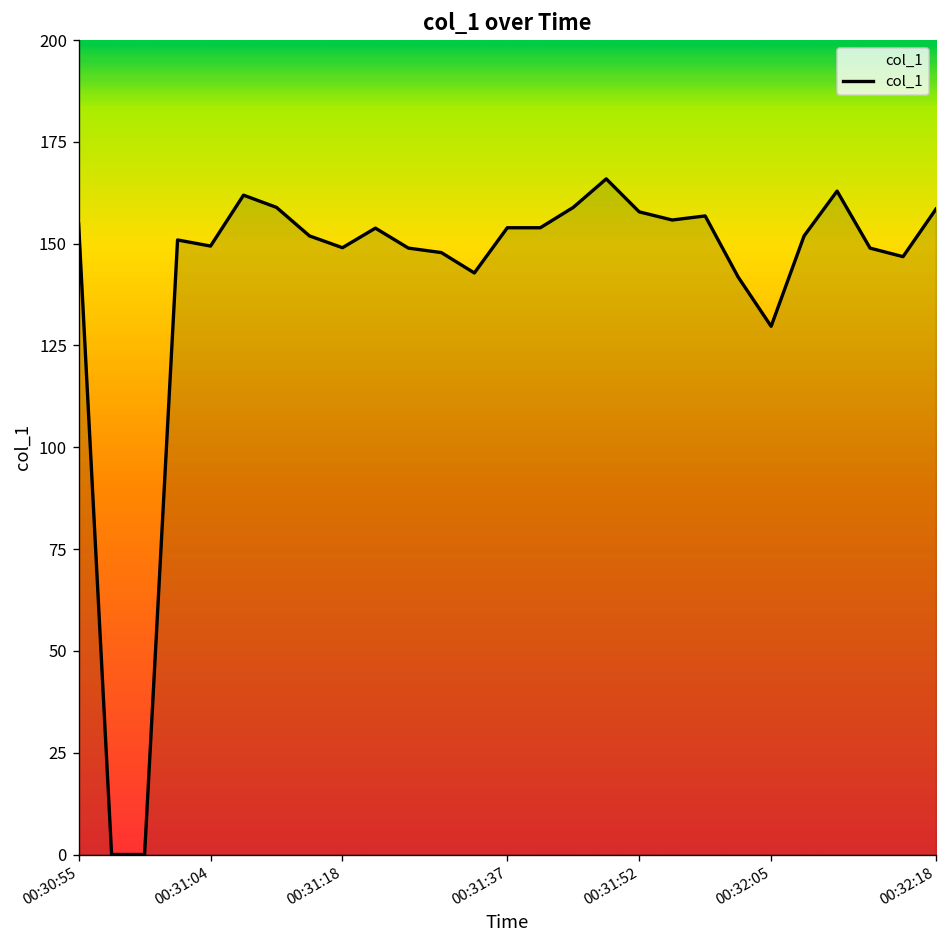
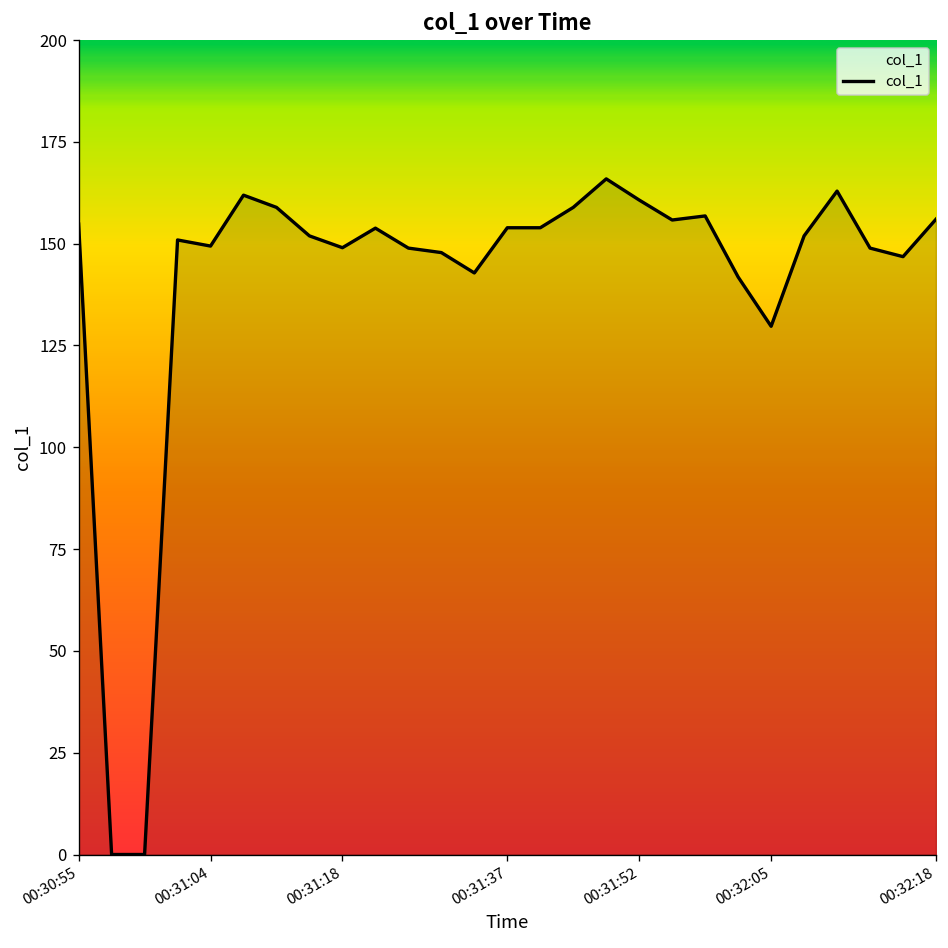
00:31:52: 158 -> 161
00:32:18: 159 -> 156
